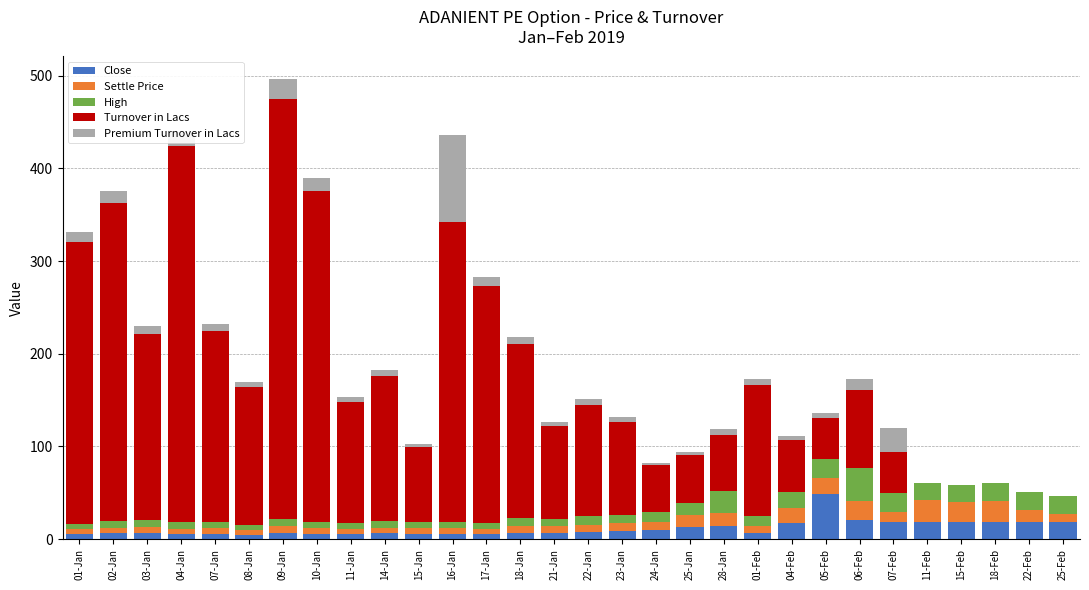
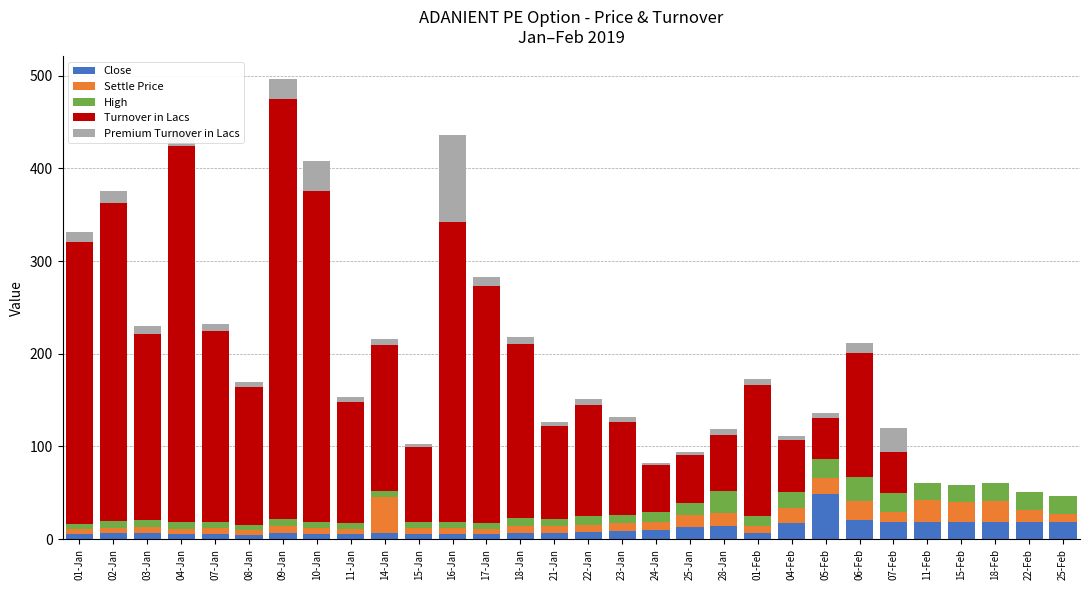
Premium Turnover in Lacs, 10-Jan: 10 -> 30
Settle Price, 14-Jan: 10 -> 40
High, 06-Feb: 40 -> 30
Turnover in Lacs, 06-Feb: 80 -> 130
